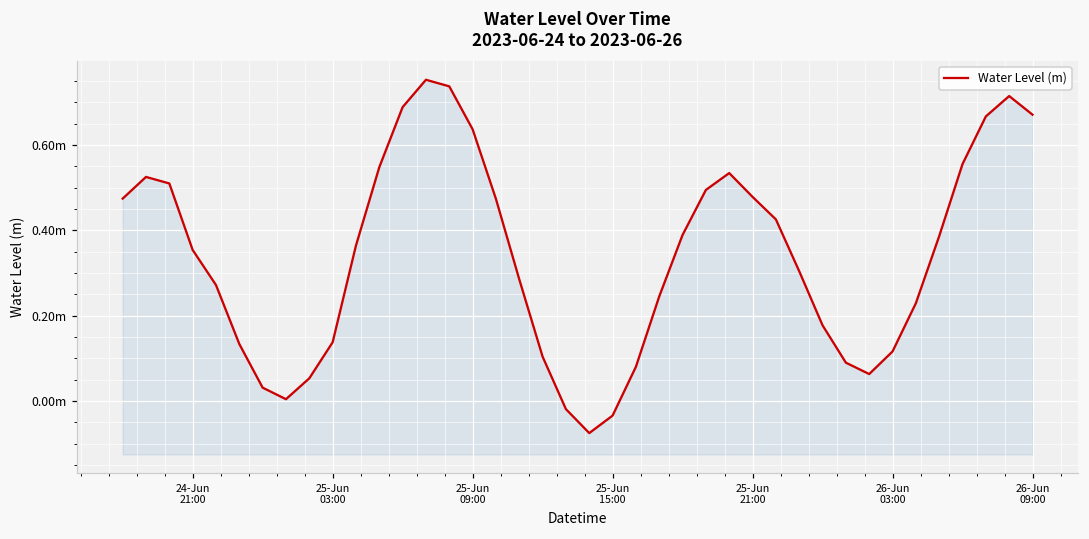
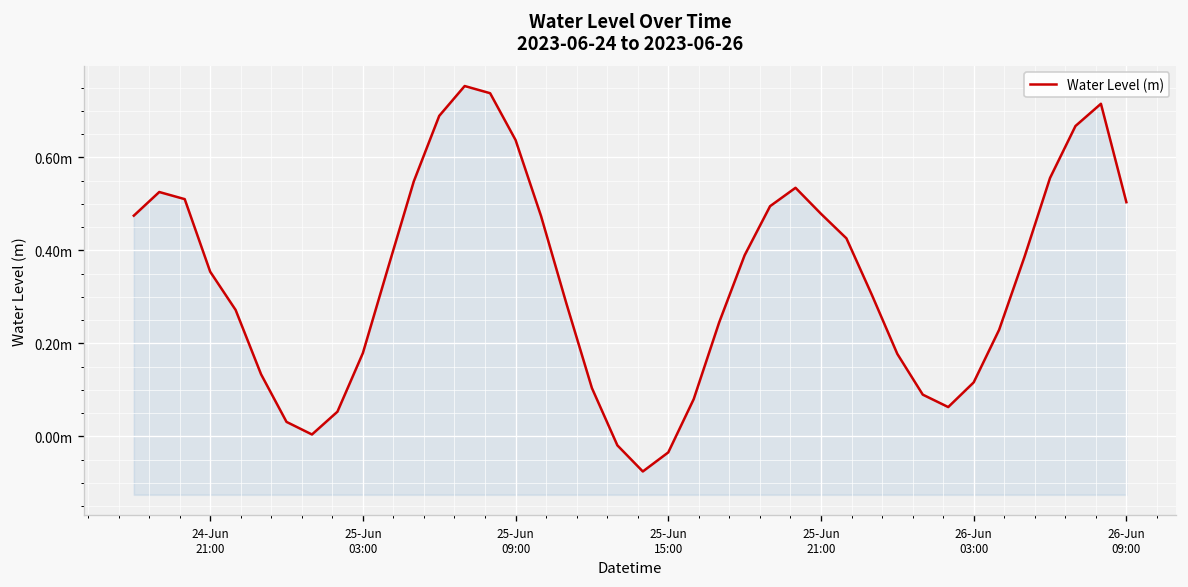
25-Jun 03:00: 0.14m -> 0.18m
26-Jun 09:00: 0.67m -> 0.50m
